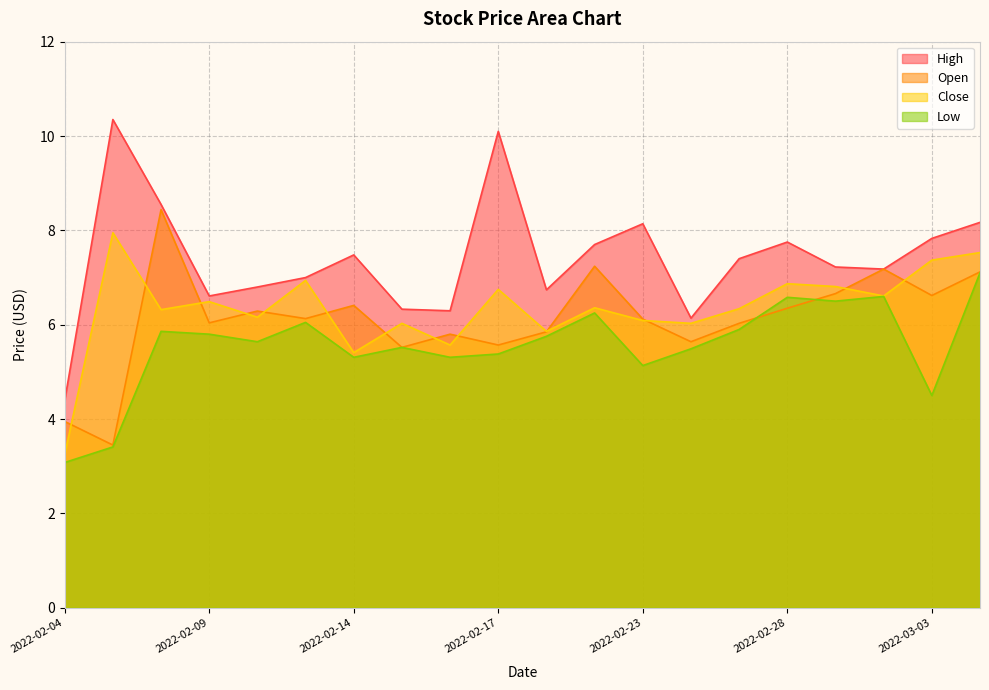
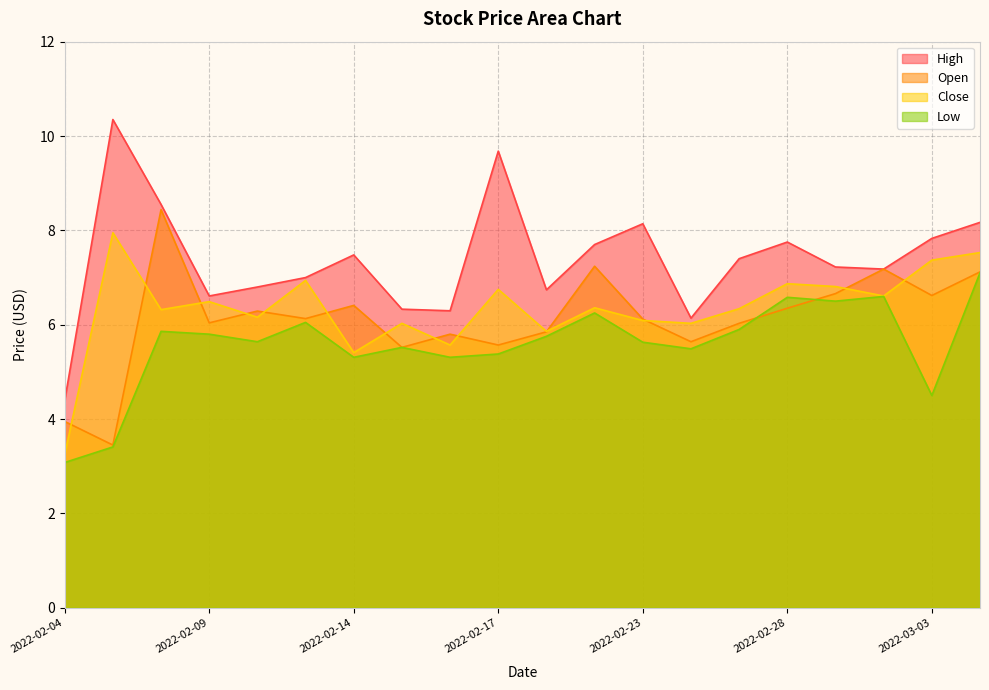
High, 2022-02-17: 10.1 -> 9.7
Low, 2022-02-23: 5.1 -> 5.6
